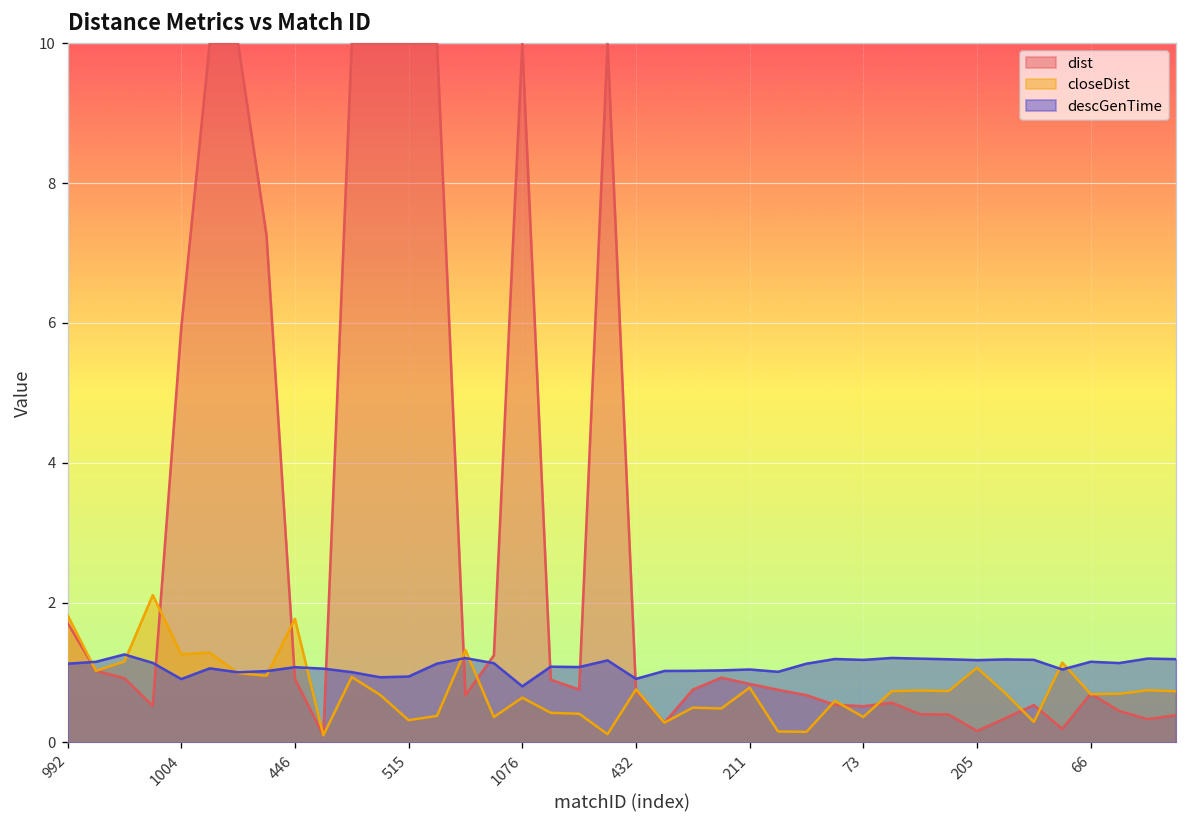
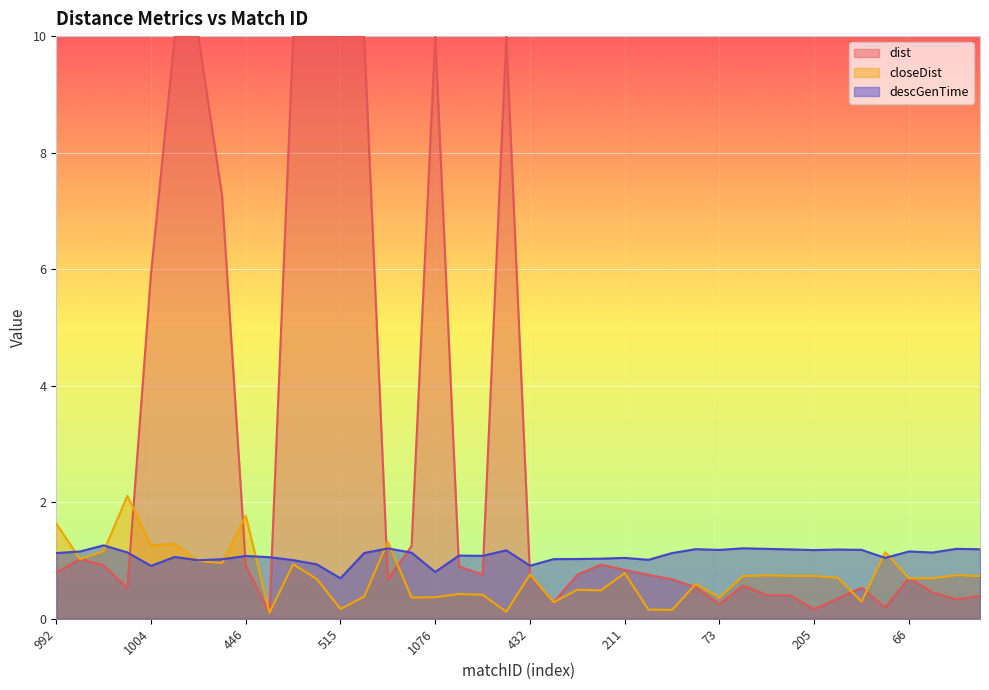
dist, 992: 1.7 -> 0.8
closeDist, 992: 1.8 -> 1.6
closeDist, 515: 0.3 -> 0.2
descGenTime, 515: 0.9 -> 0.7
closeDist, 1076: 0.6 -> 0.4
dist, 73: 0.5 -> 0.3
closeDist, 205: 1.1 -> 0.7
